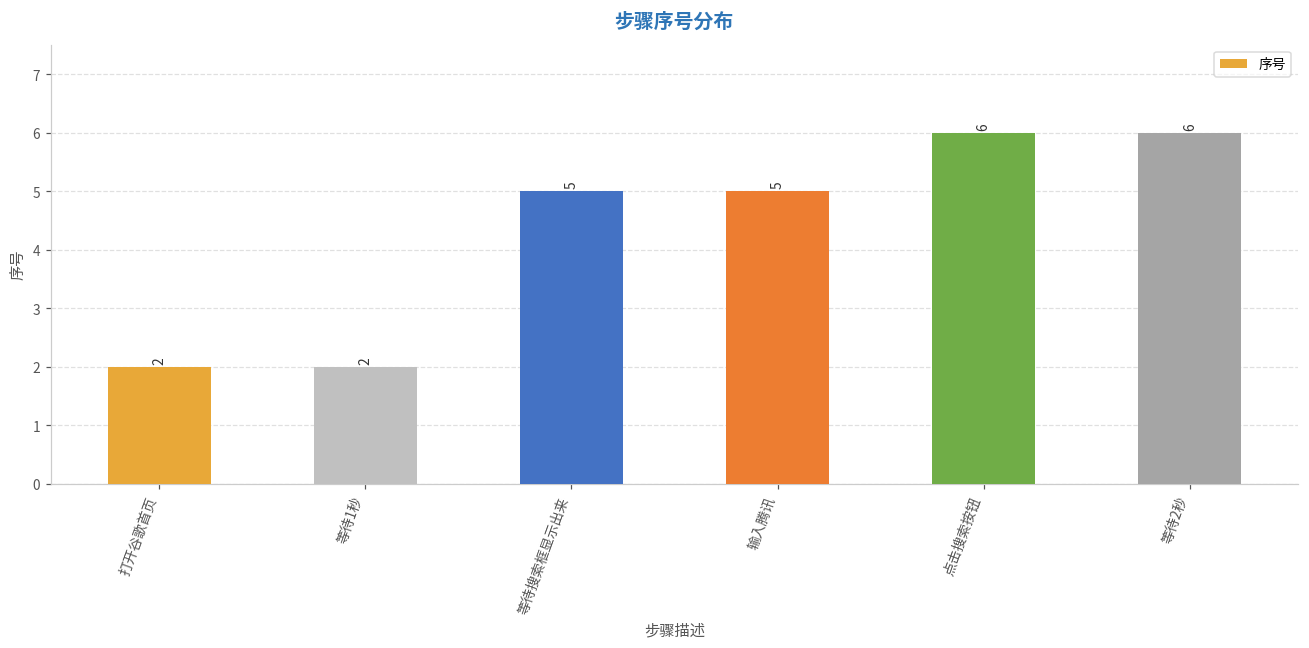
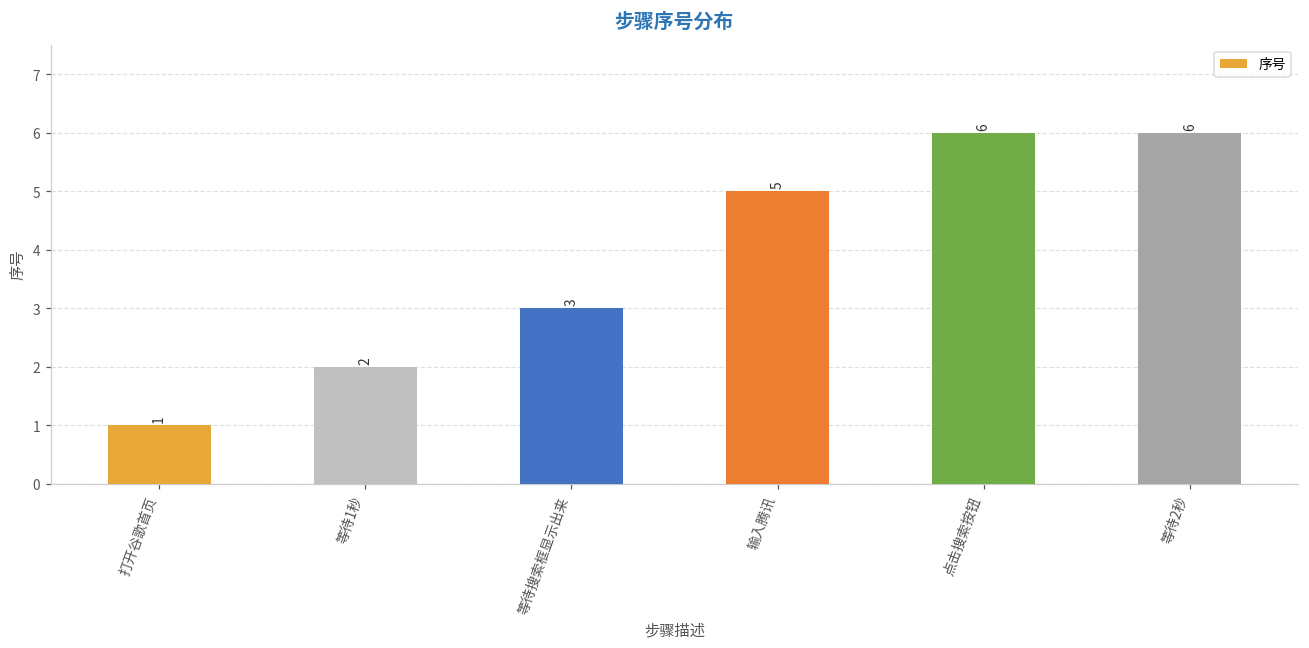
打开谷歌首页: 2 -> 1
等待搜索框显示出来: 5 -> 3
